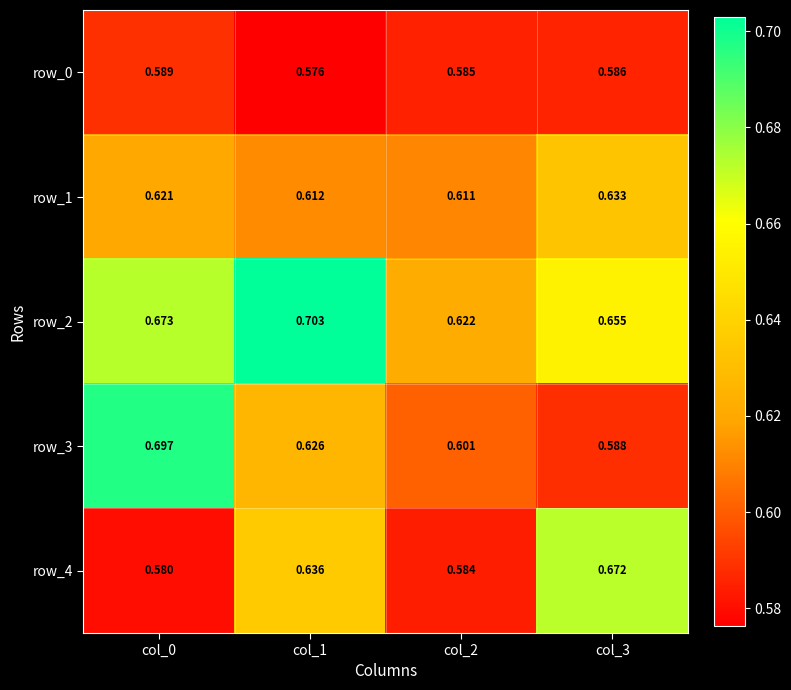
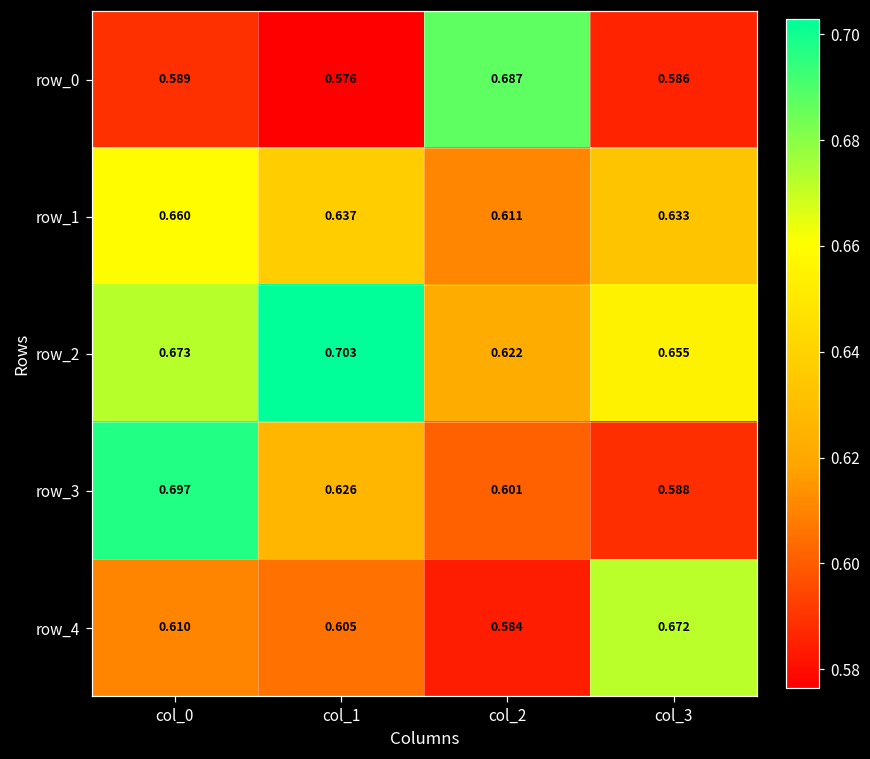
row_0, col_2: 0.585 -> 0.687
row_1, col_0: 0.621 -> 0.660
row_1, col_1: 0.612 -> 0.637
row_4, col_0: 0.580 -> 0.610
row_4, col_1: 0.636 -> 0.605
